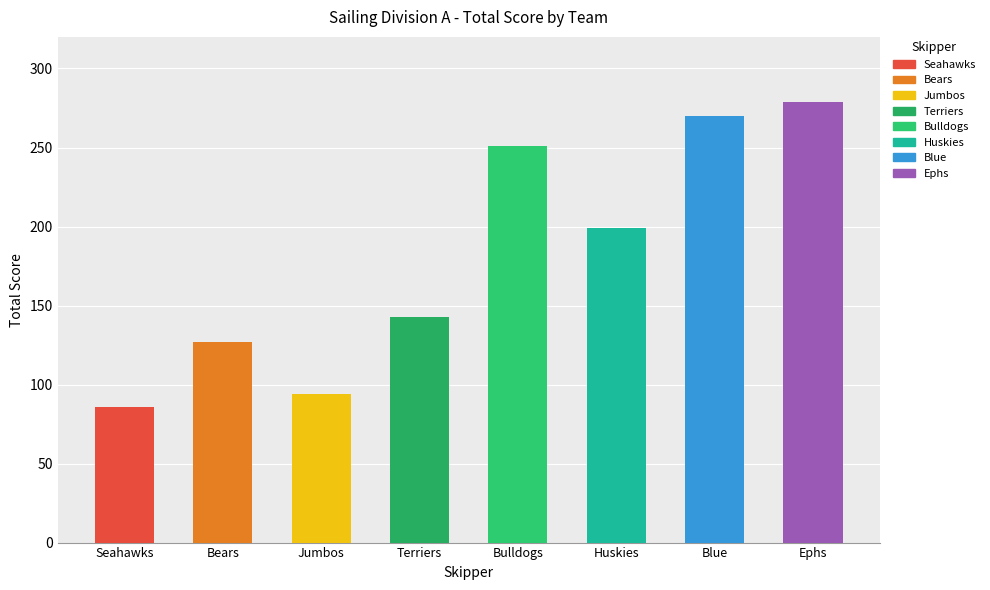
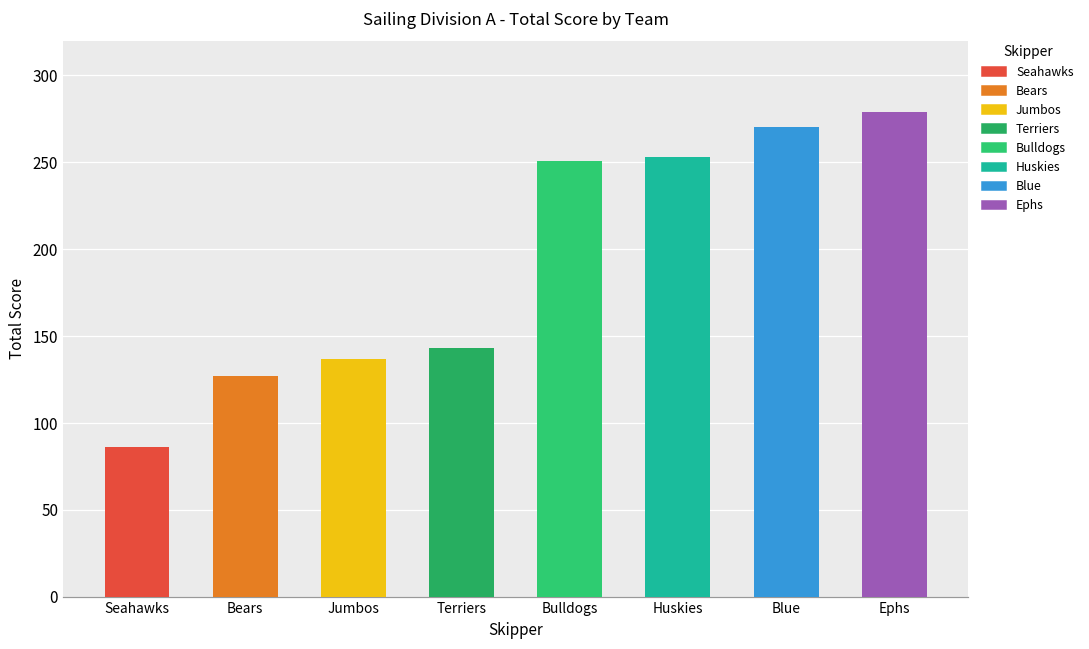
Jumbos: 94 -> 137
Huskies: 199 -> 253
